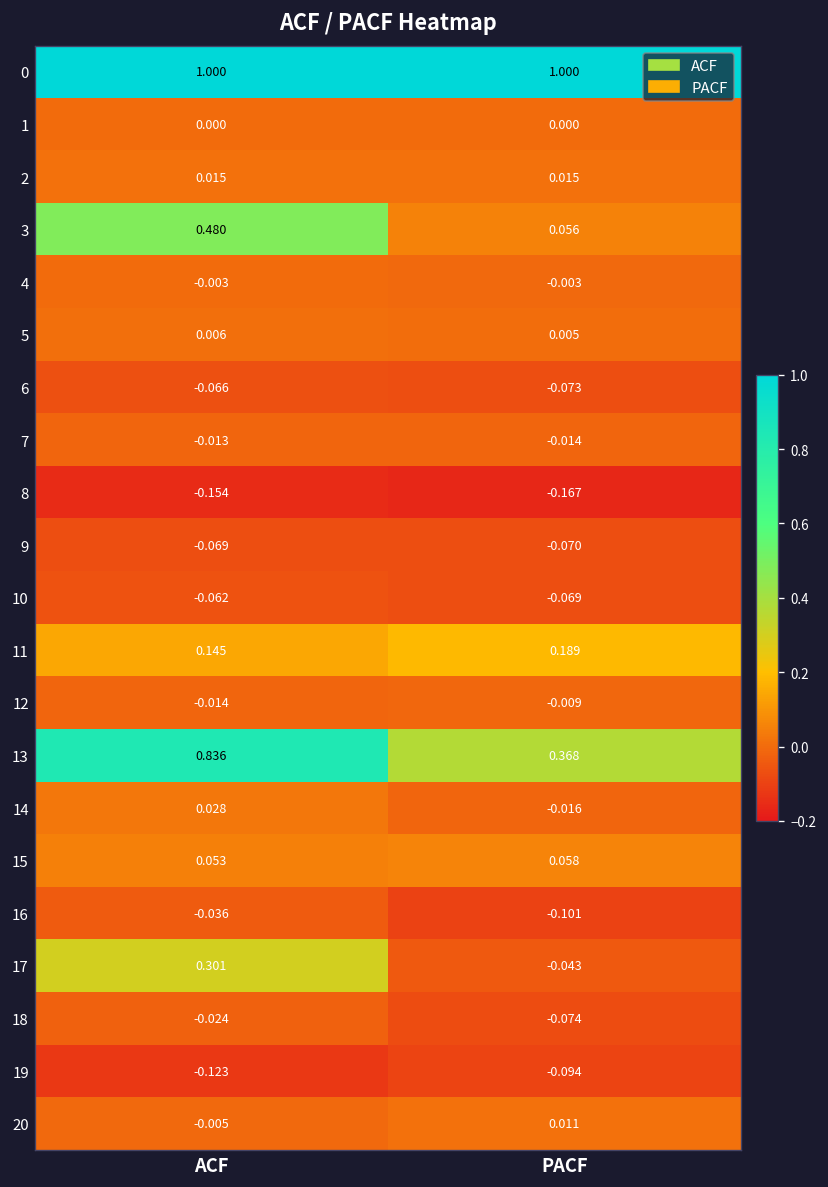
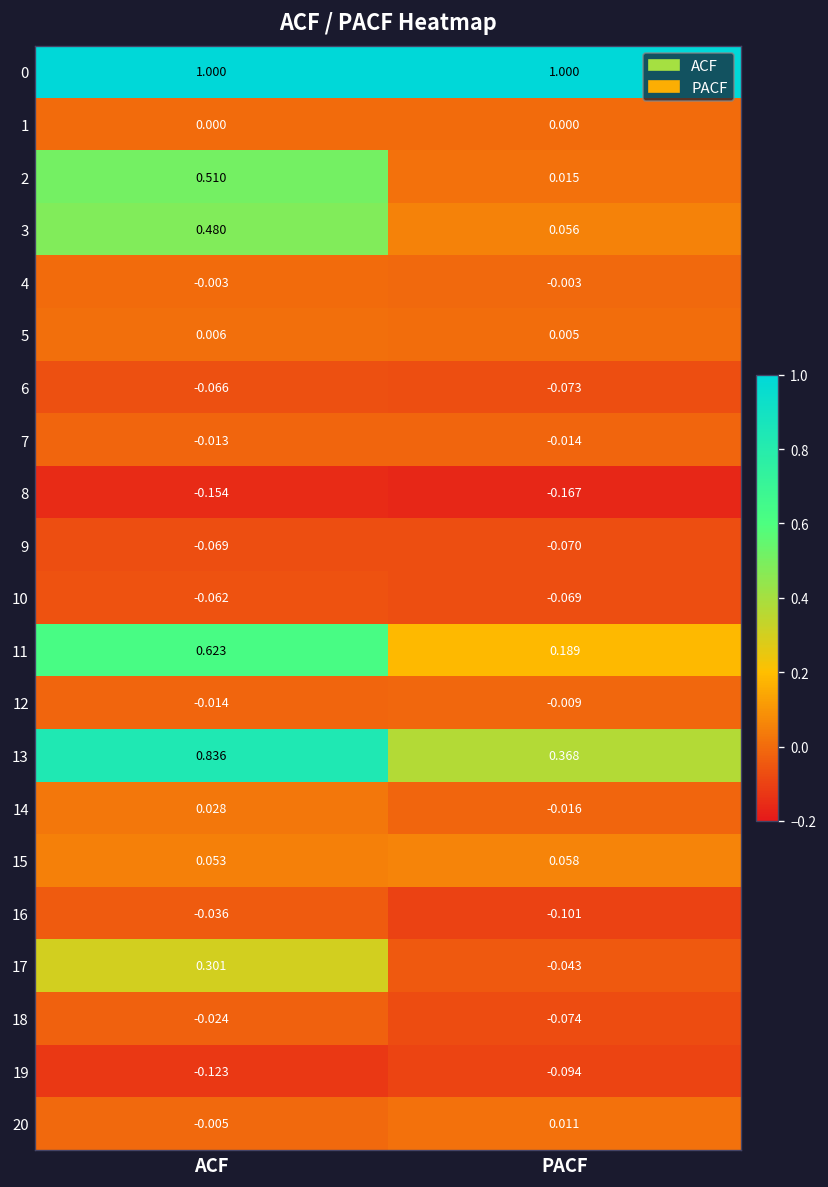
2, ACF: 0.015 -> 0.510
11, ACF: 0.145 -> 0.623
